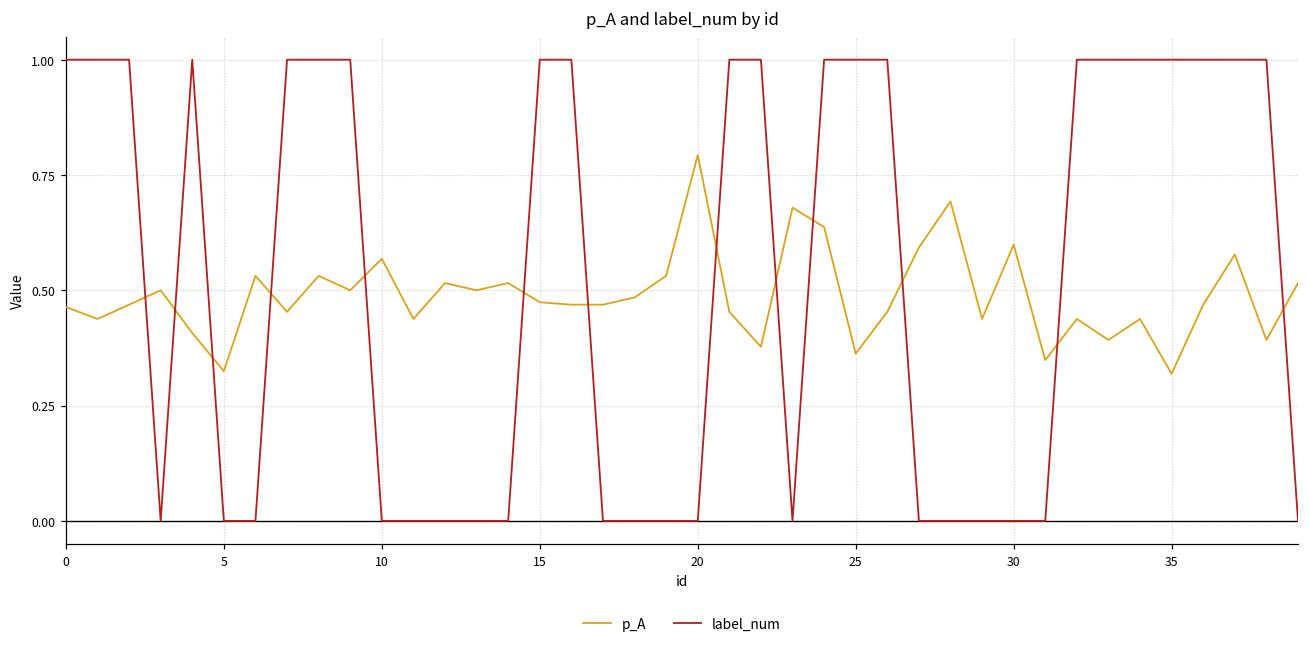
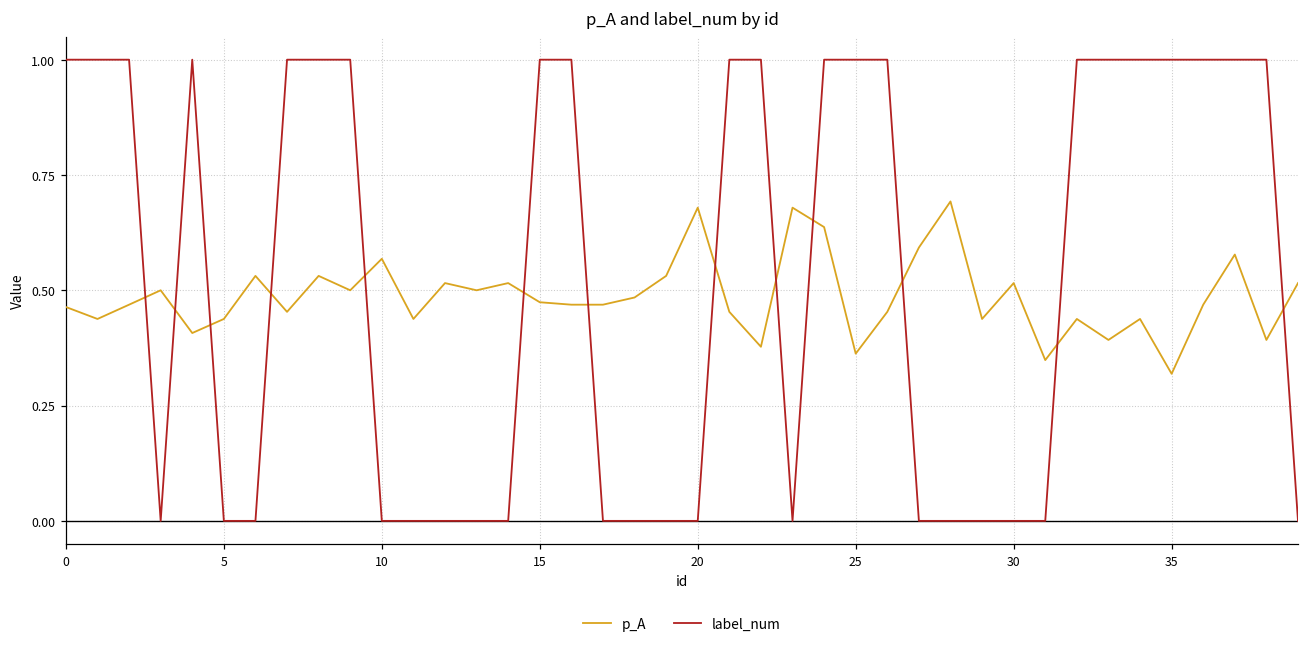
p_A, 5: 0.32 -> 0.44
p_A, 20: 0.79 -> 0.68
p_A, 30: 0.60 -> 0.52
